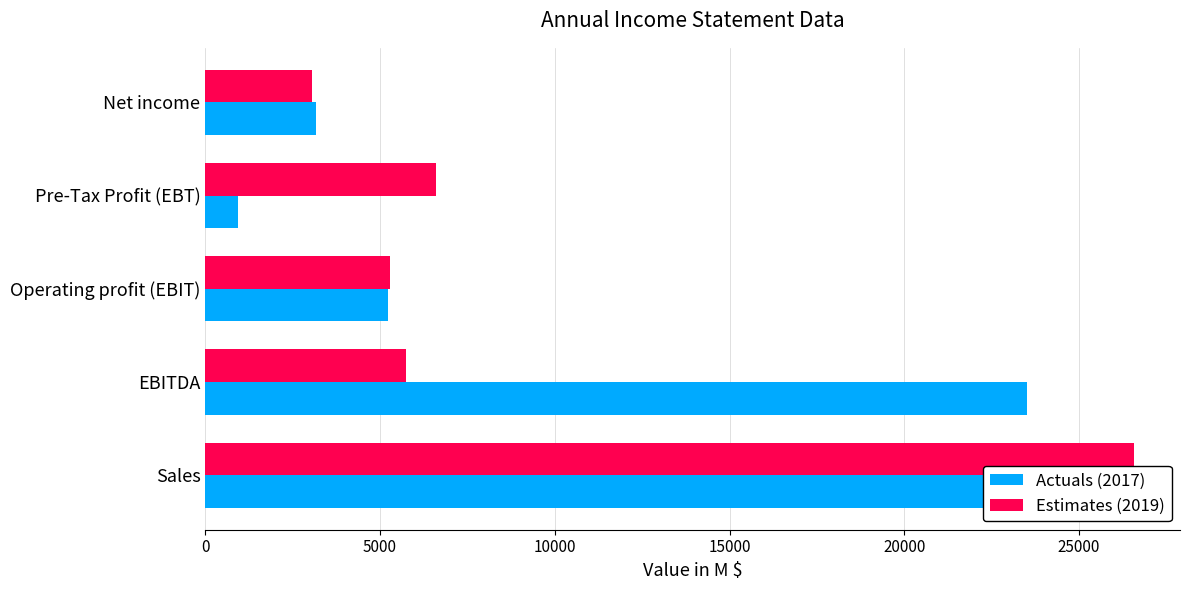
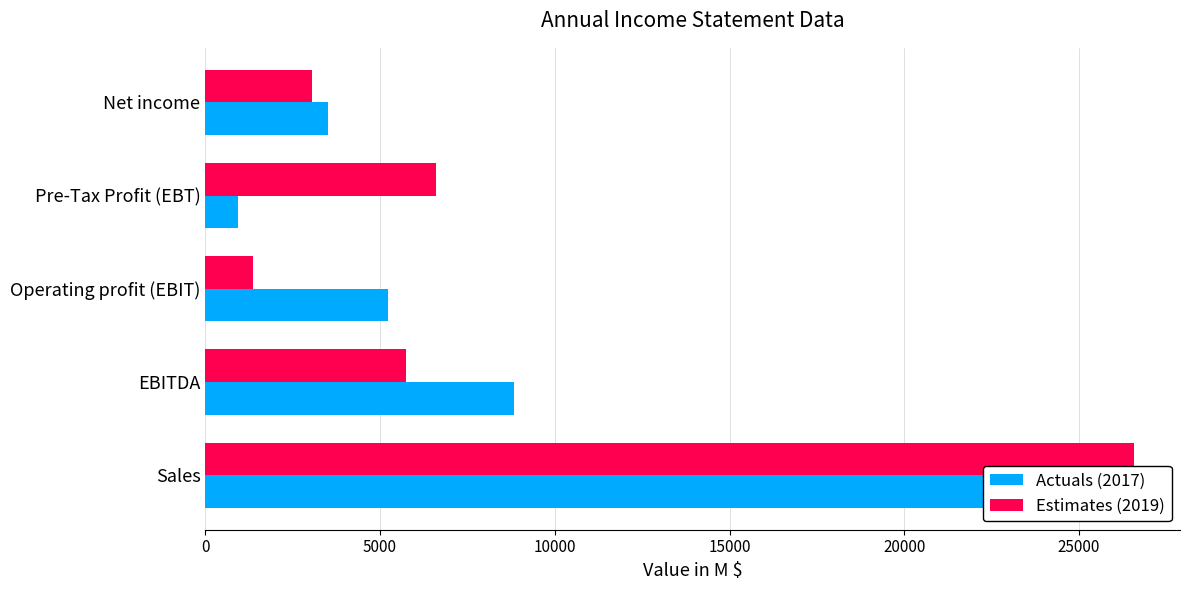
Actuals (2017), Net income: 3200 -> 3500
Estimates (2019), Operating profit (EBIT): 5300 -> 1400
Actuals (2017), EBITDA: 23500 -> 8800
